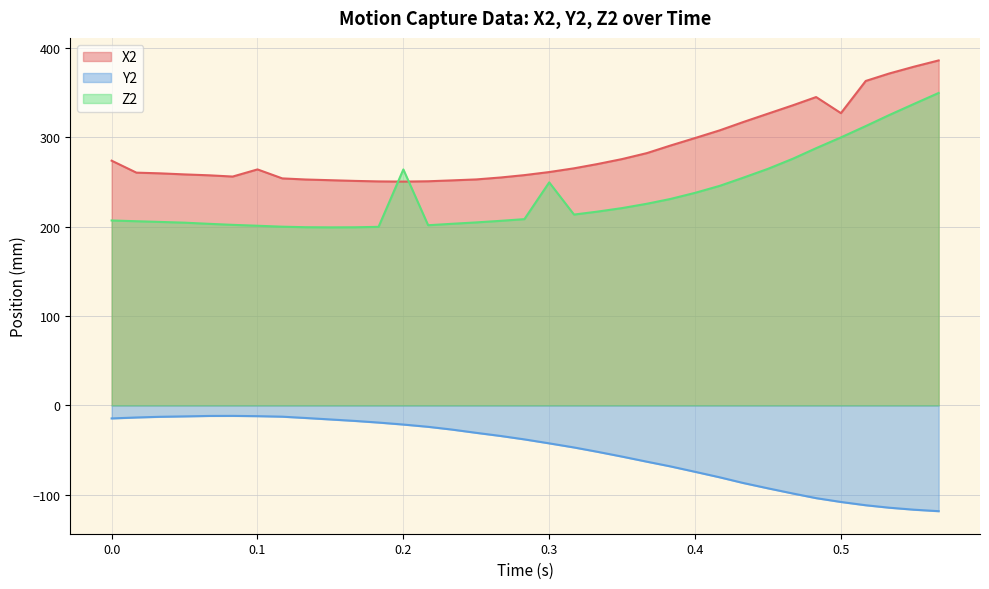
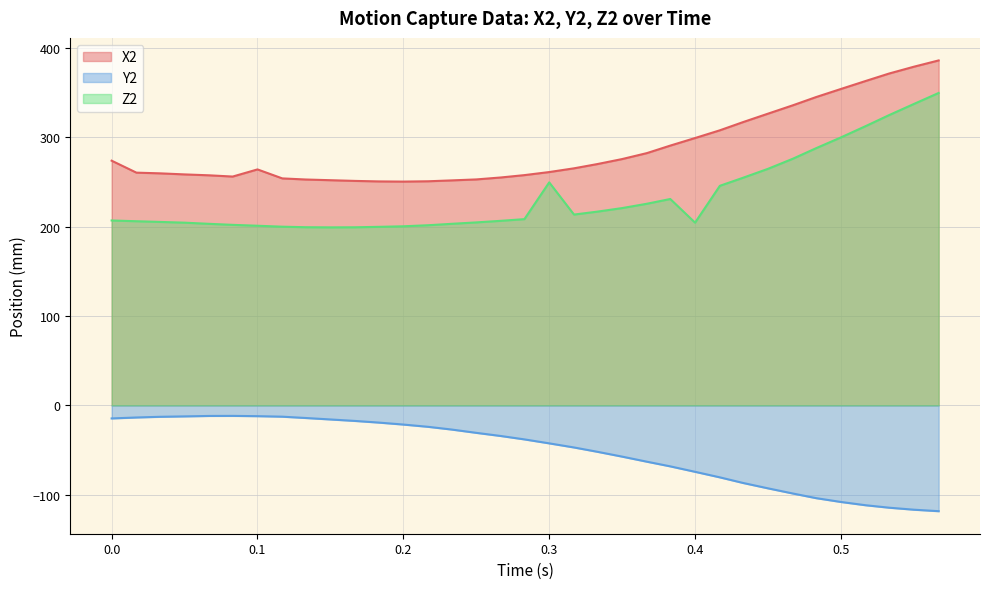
Z2, 0.2: 260 -> 200
Z2, 0.4: 240 -> 200
X2, 0.5: 330 -> 350
